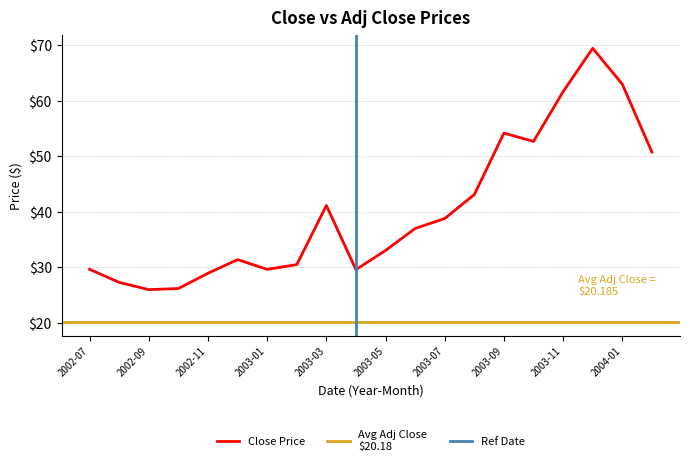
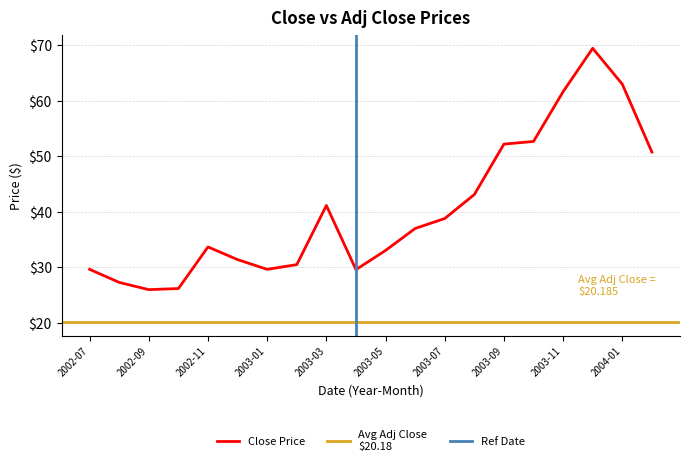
2002-11: $29 -> $34
2003-09: $54 -> $52
